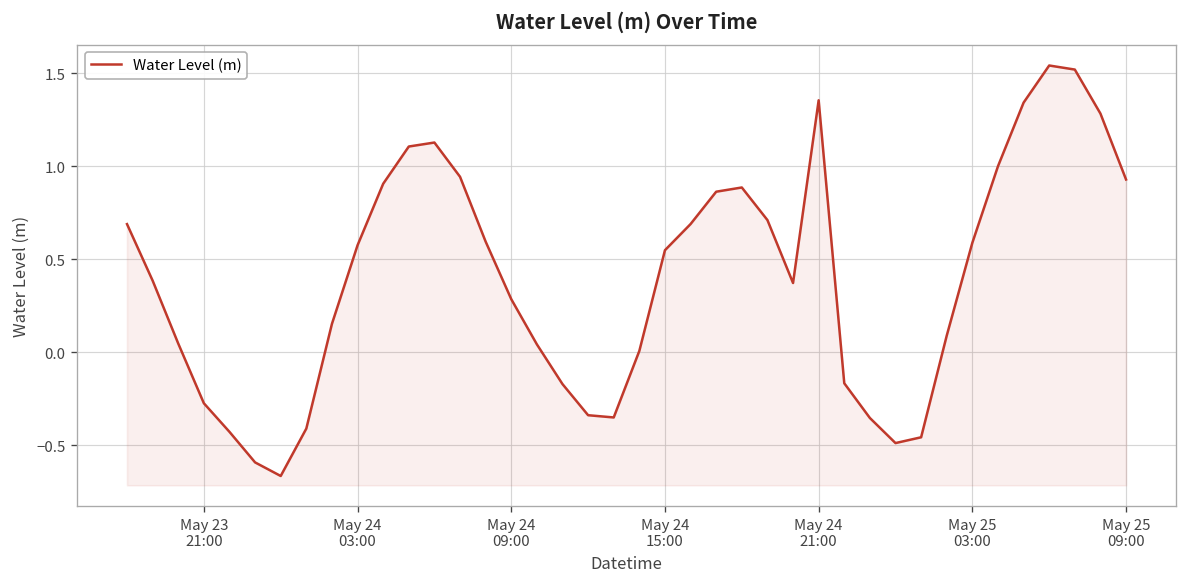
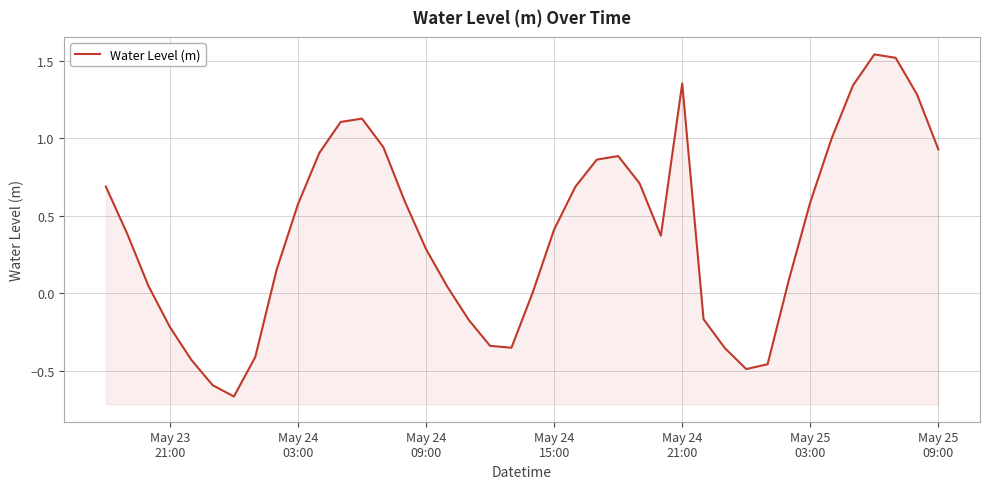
May 23 21:00: -0.27 -> -0.22
May 24 15:00: 0.55 -> 0.41
